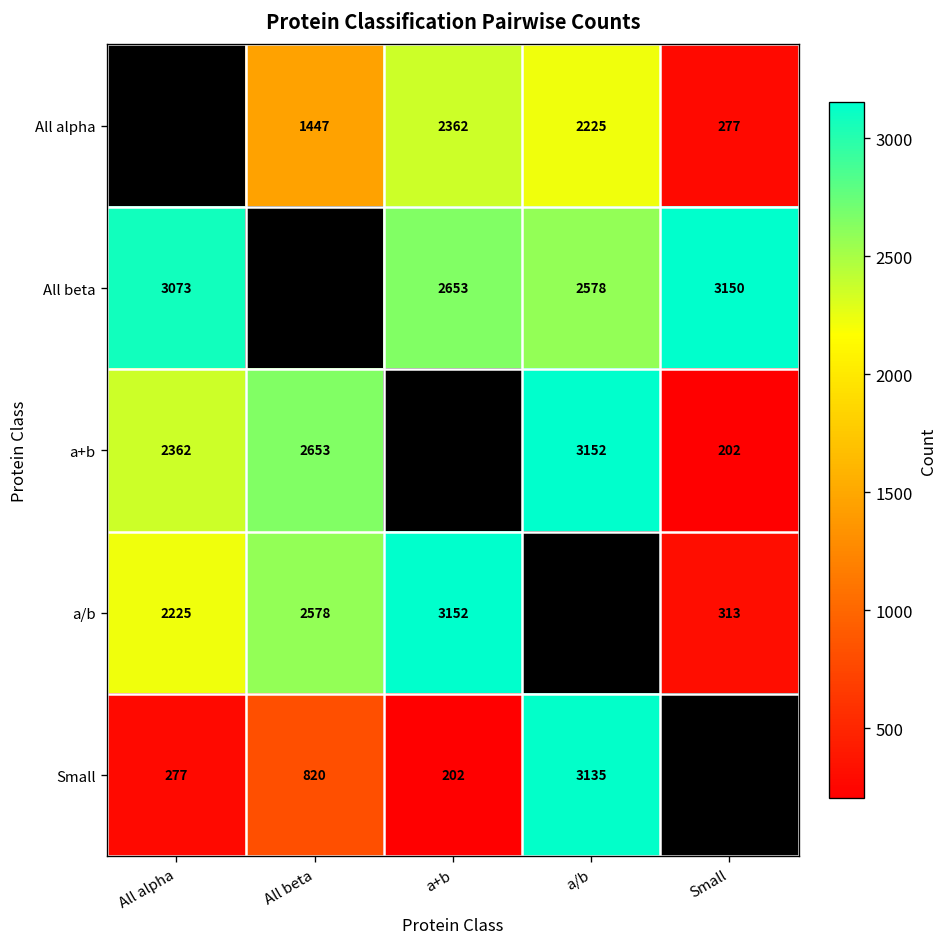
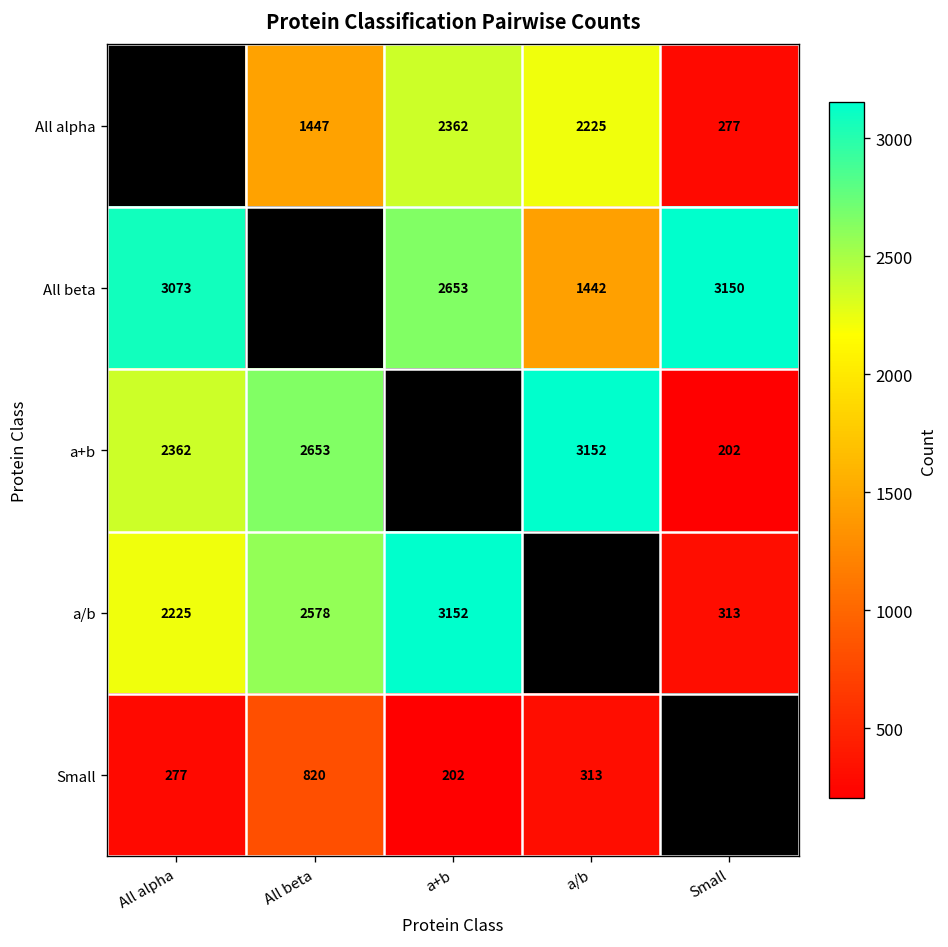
All beta, a/b: 2578 -> 1442
Small, a/b: 3135 -> 313
